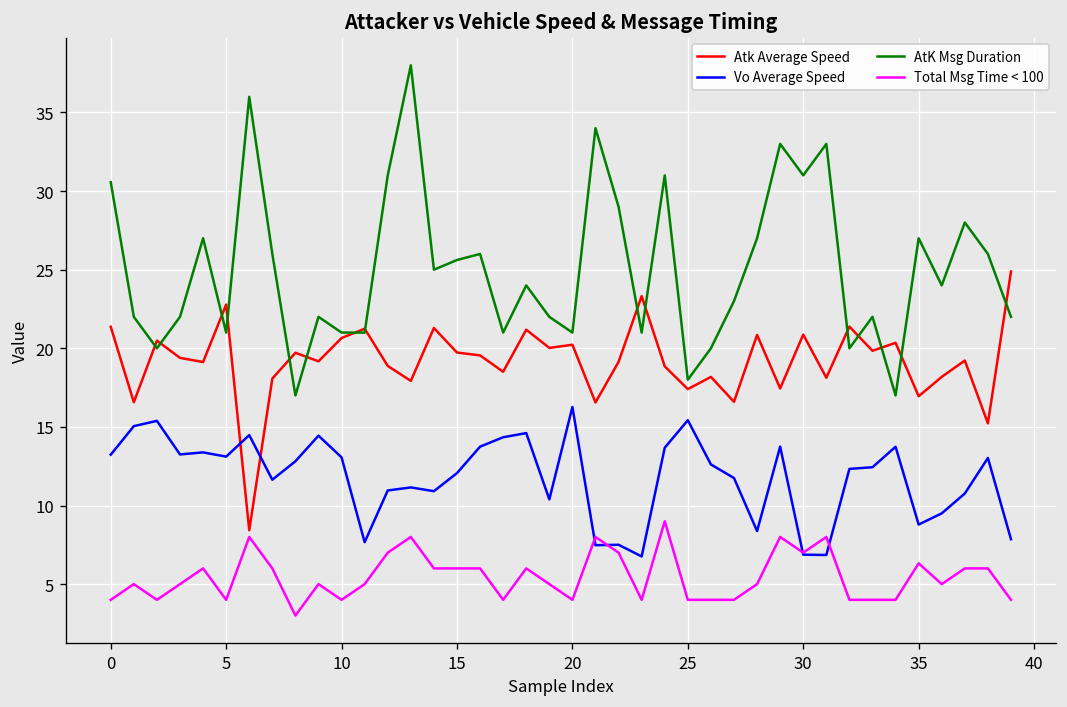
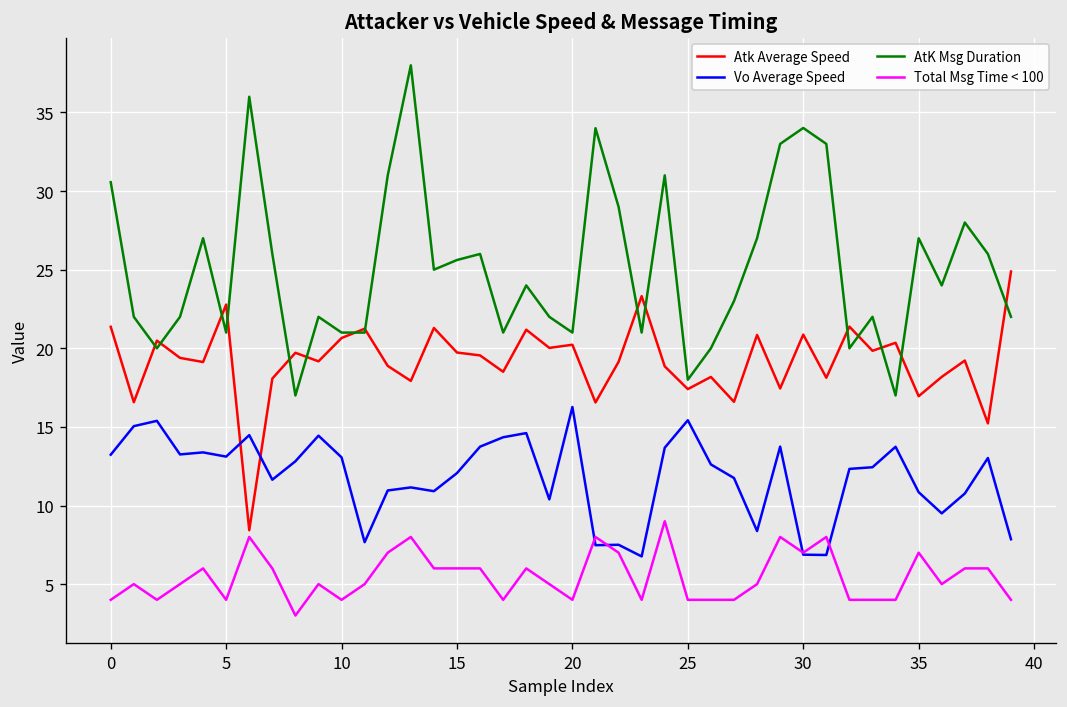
AtK Msg Duration, 30: 31.0 -> 34.0
Vo Average Speed, 35: 8.8 -> 10.8
Total Msg Time < 100, 35: 6.3 -> 7.0
